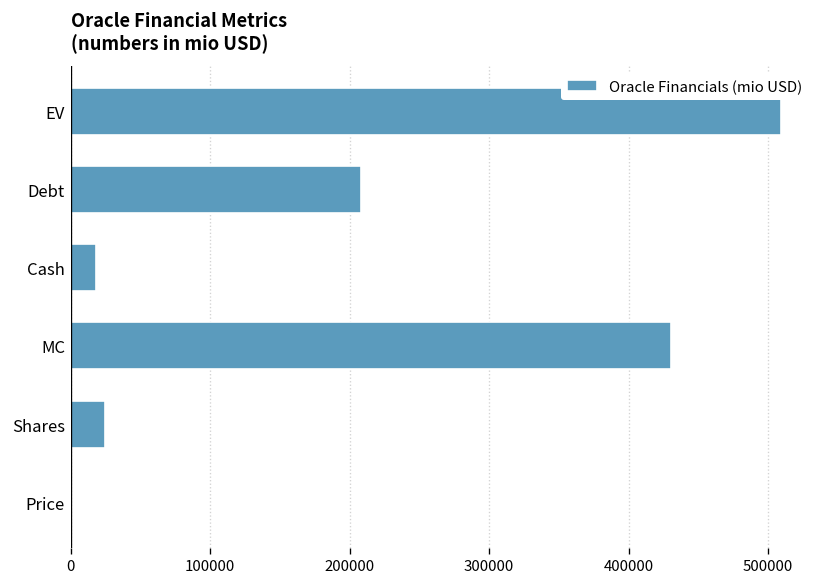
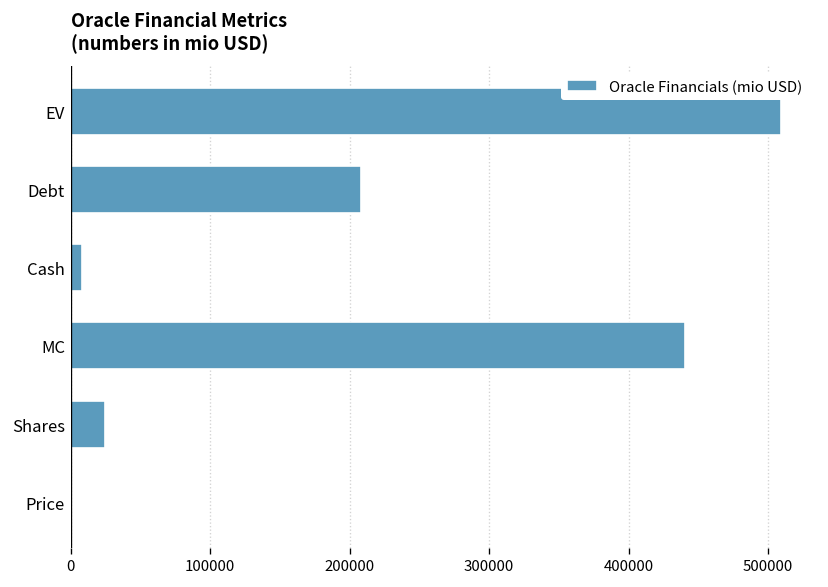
Cash: 18000 -> 8000
MC: 430000 -> 441000
